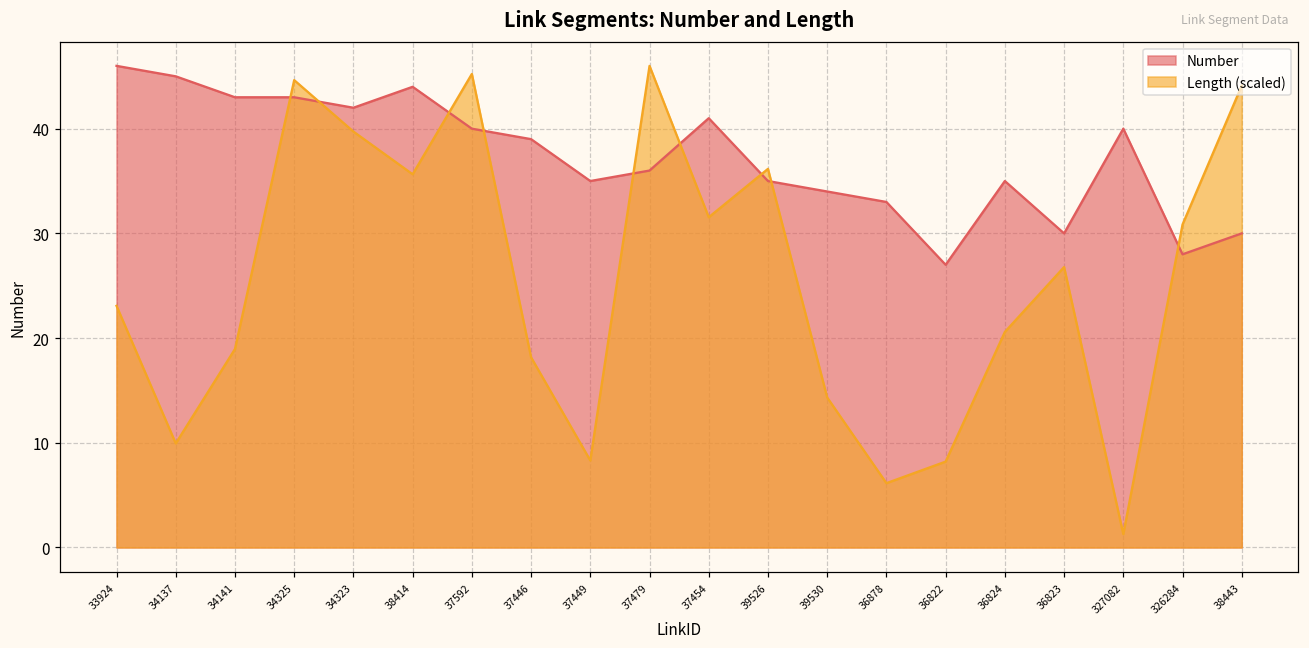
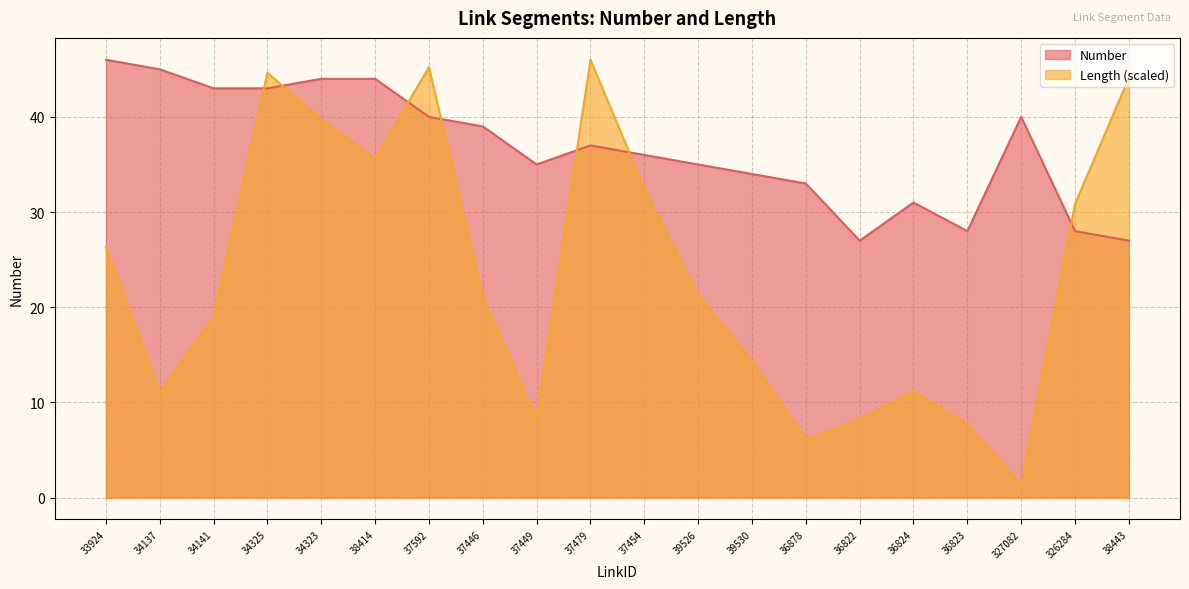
Length (scaled), 33924: 23 -> 26
Length (scaled), 34137: 10 -> 11
Number, 34323: 42 -> 44
Length (scaled), 37446: 18 -> 21
Number, 37479: 36 -> 37
Number, 37454: 41 -> 36
Length (scaled), 37454: 31.5 -> 32.5
Length (scaled), 39526: 36 -> 21
Number, 36824: 35 -> 31
Length (scaled), 36824: 21 -> 11
Number, 36823: 30 -> 28
Length (scaled), 36823: 27 -> 8
Number, 38443: 30 -> 27
